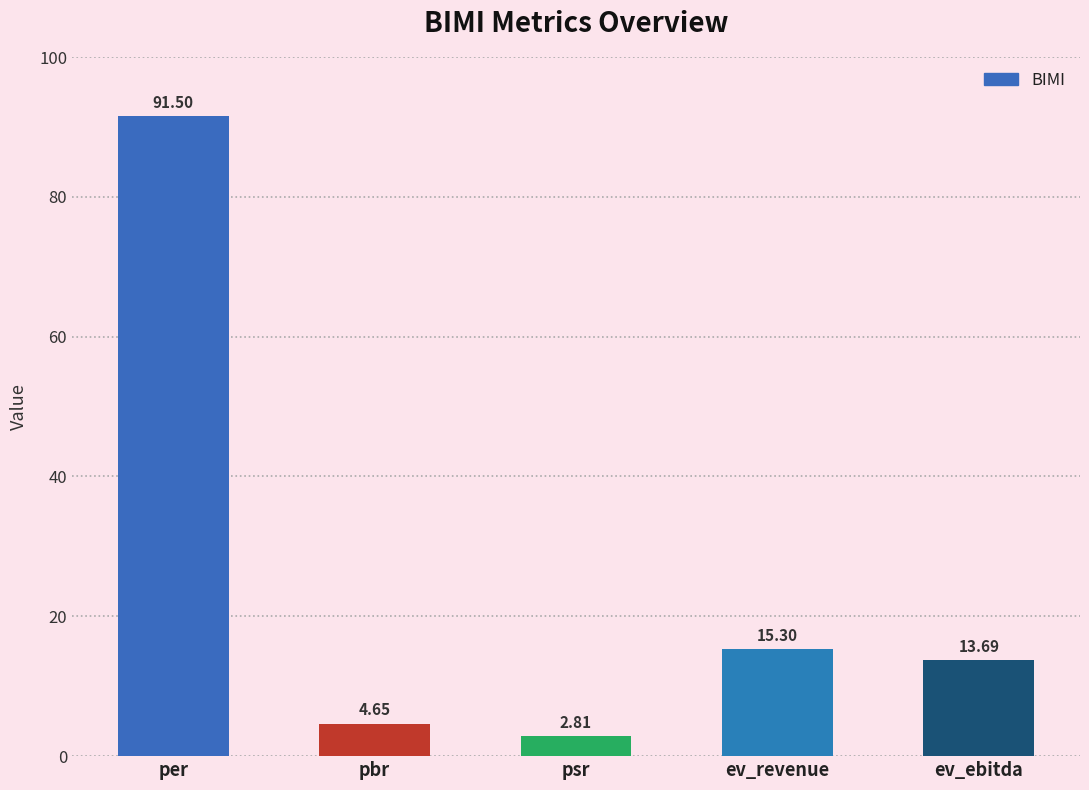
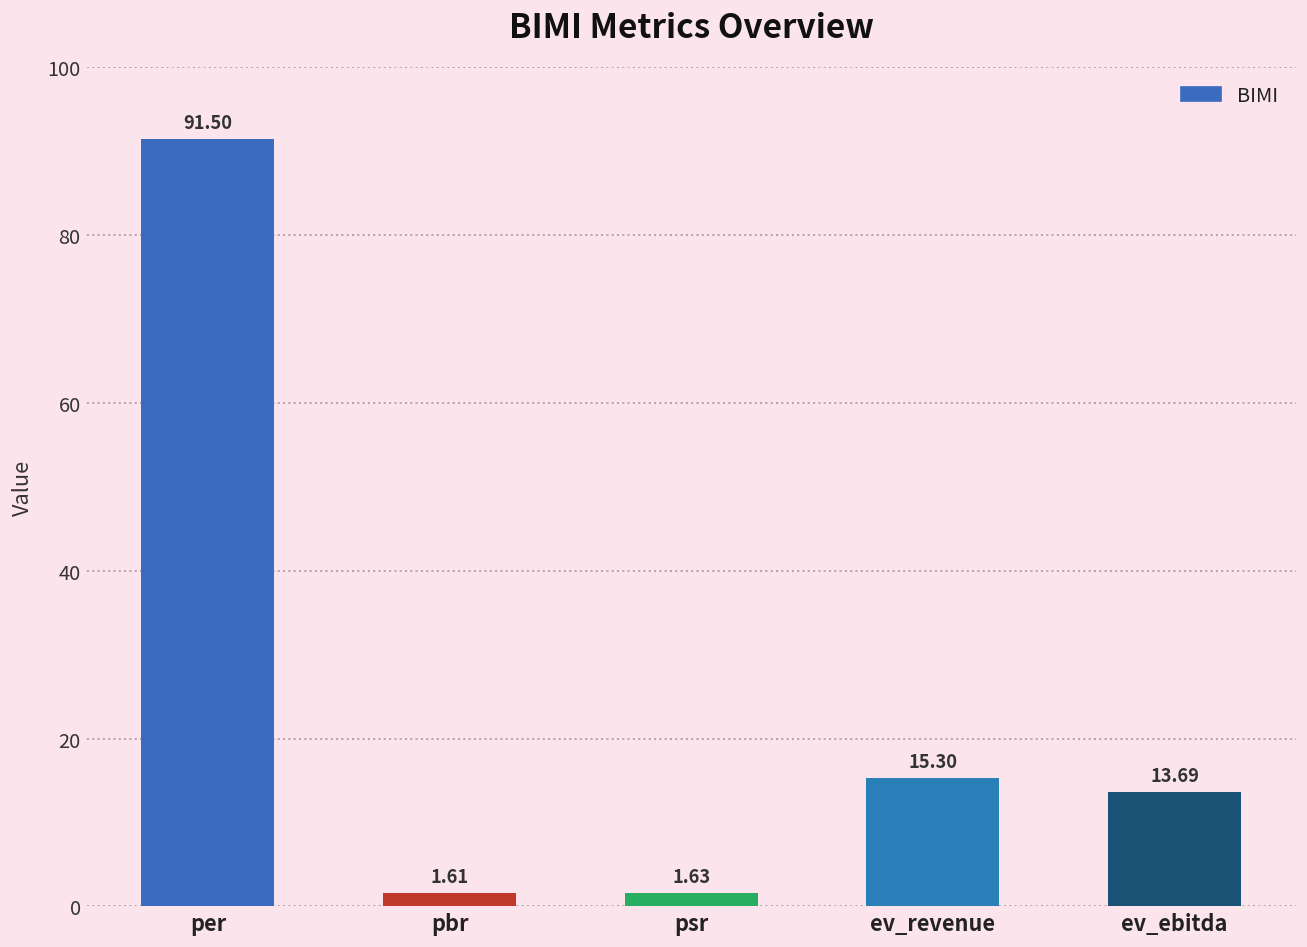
pbr: 4.65 -> 1.61
psr: 2.81 -> 1.63
